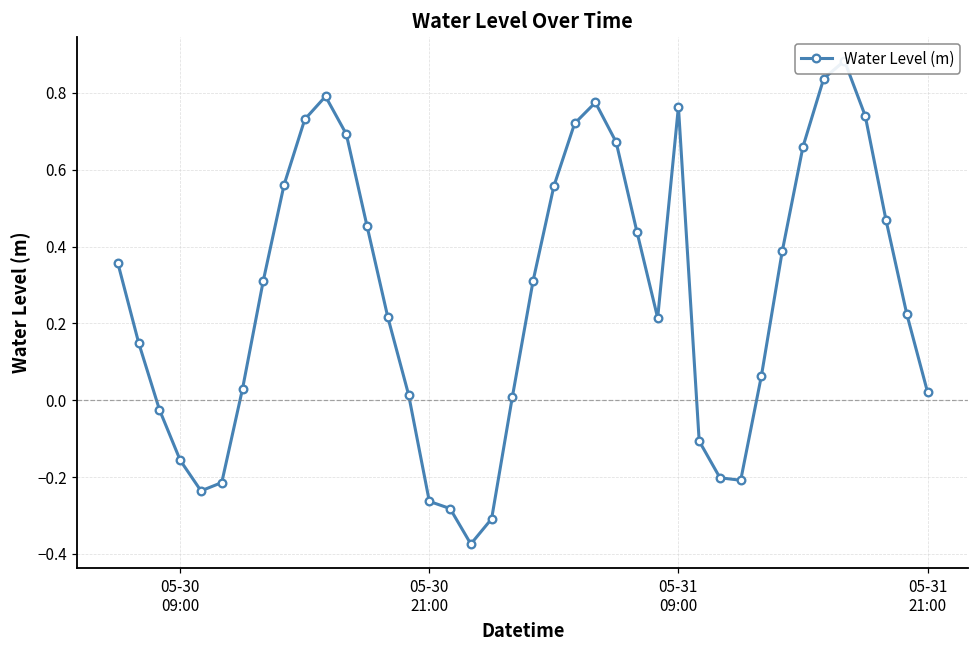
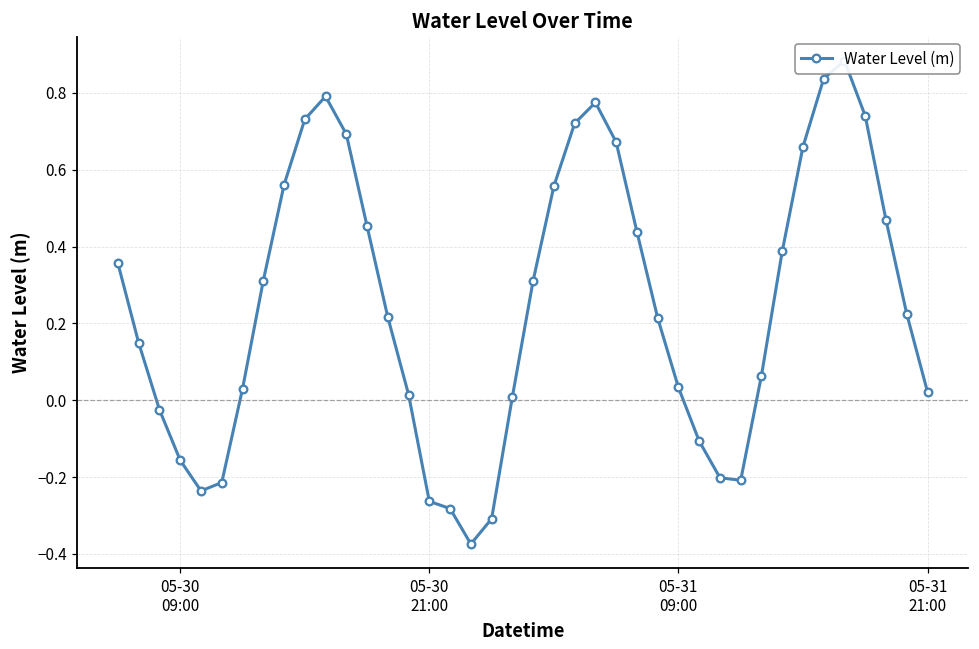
05-31 09:00: 0.76 -> 0.03
